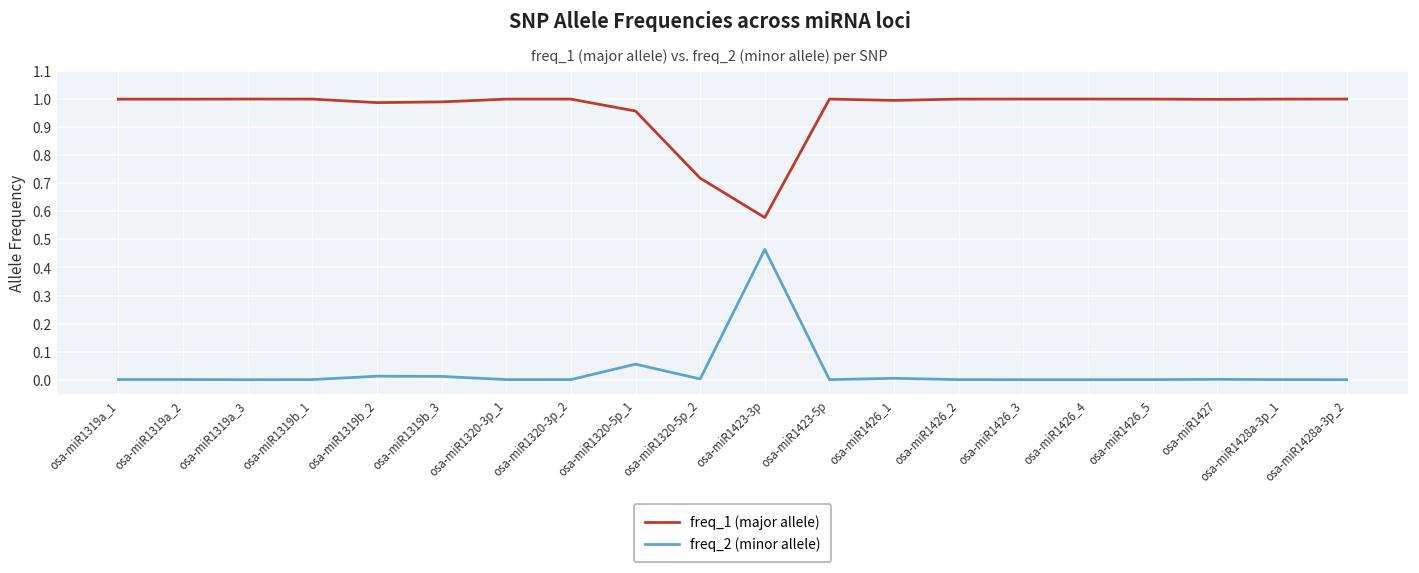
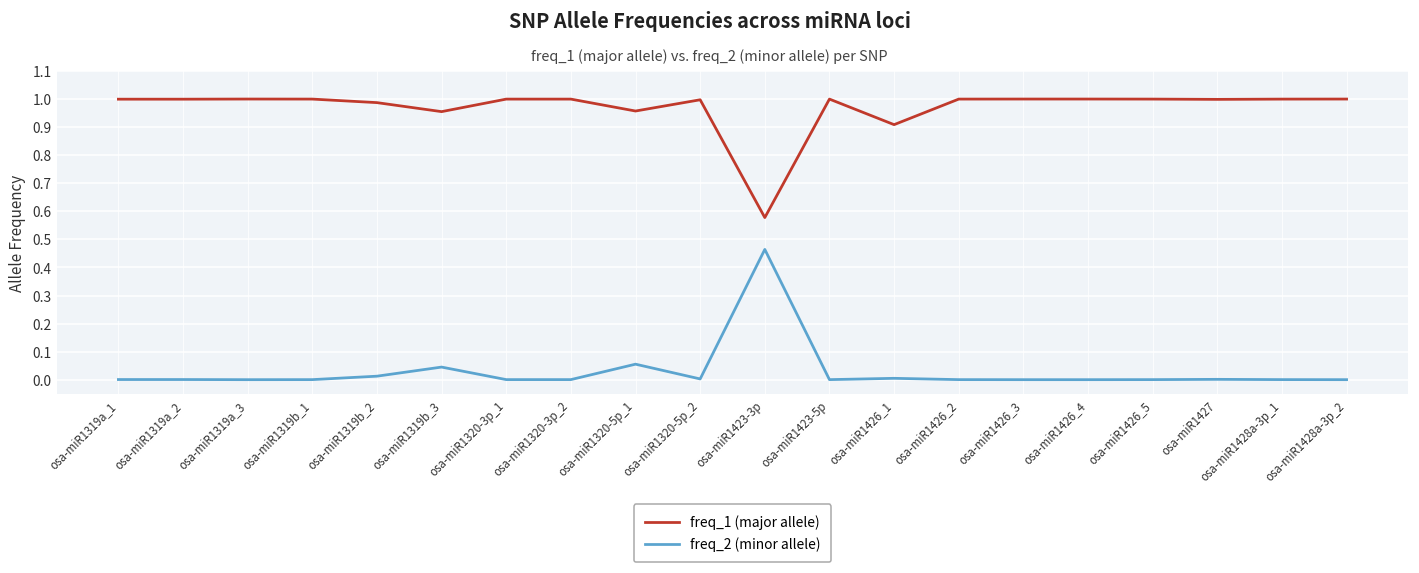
freq_1 (major allele), osa-miR1319b_3: 0.99 -> 0.95
freq_2 (minor allele), osa-miR1319b_3: 0.01 -> 0.05
freq_1 (major allele), osa-miR1320-5p_2: 0.72 -> 1.00
freq_1 (major allele), osa-miR1426_1: 1.00 -> 0.91
